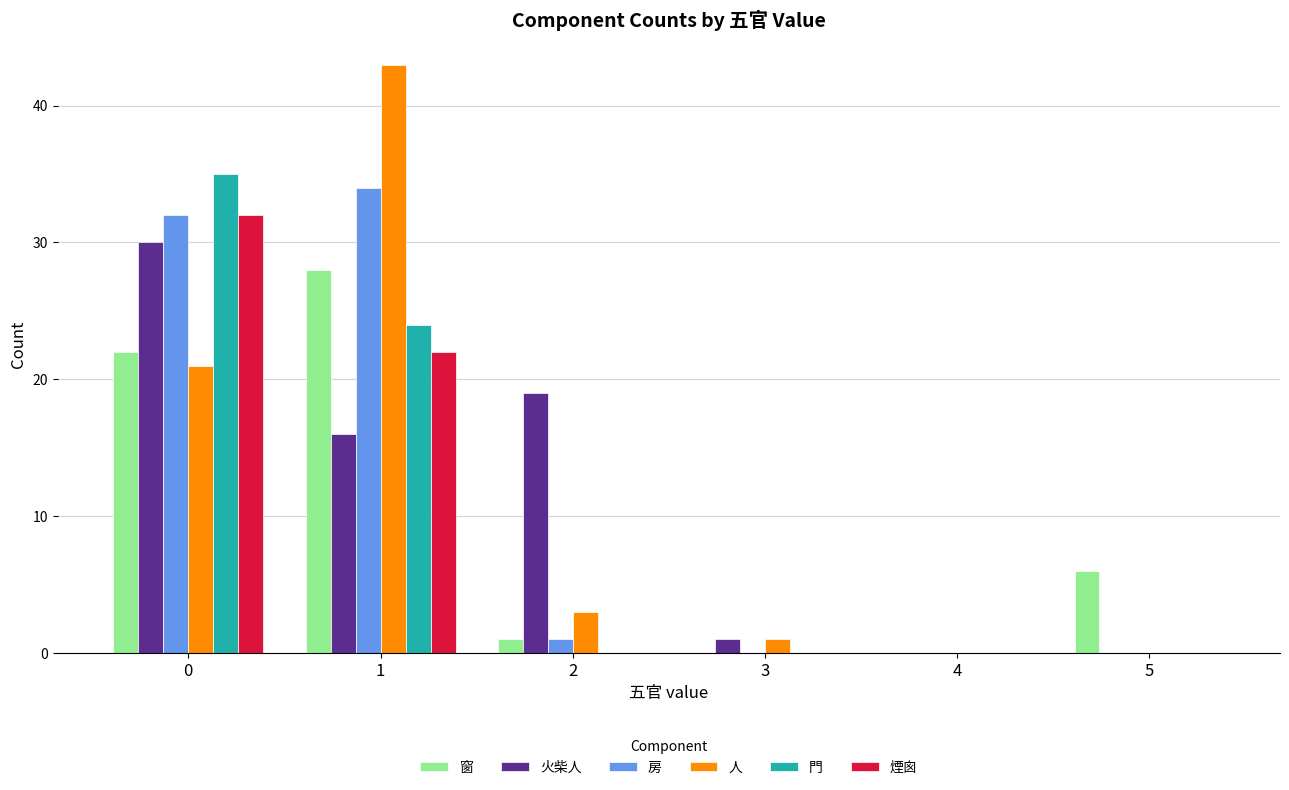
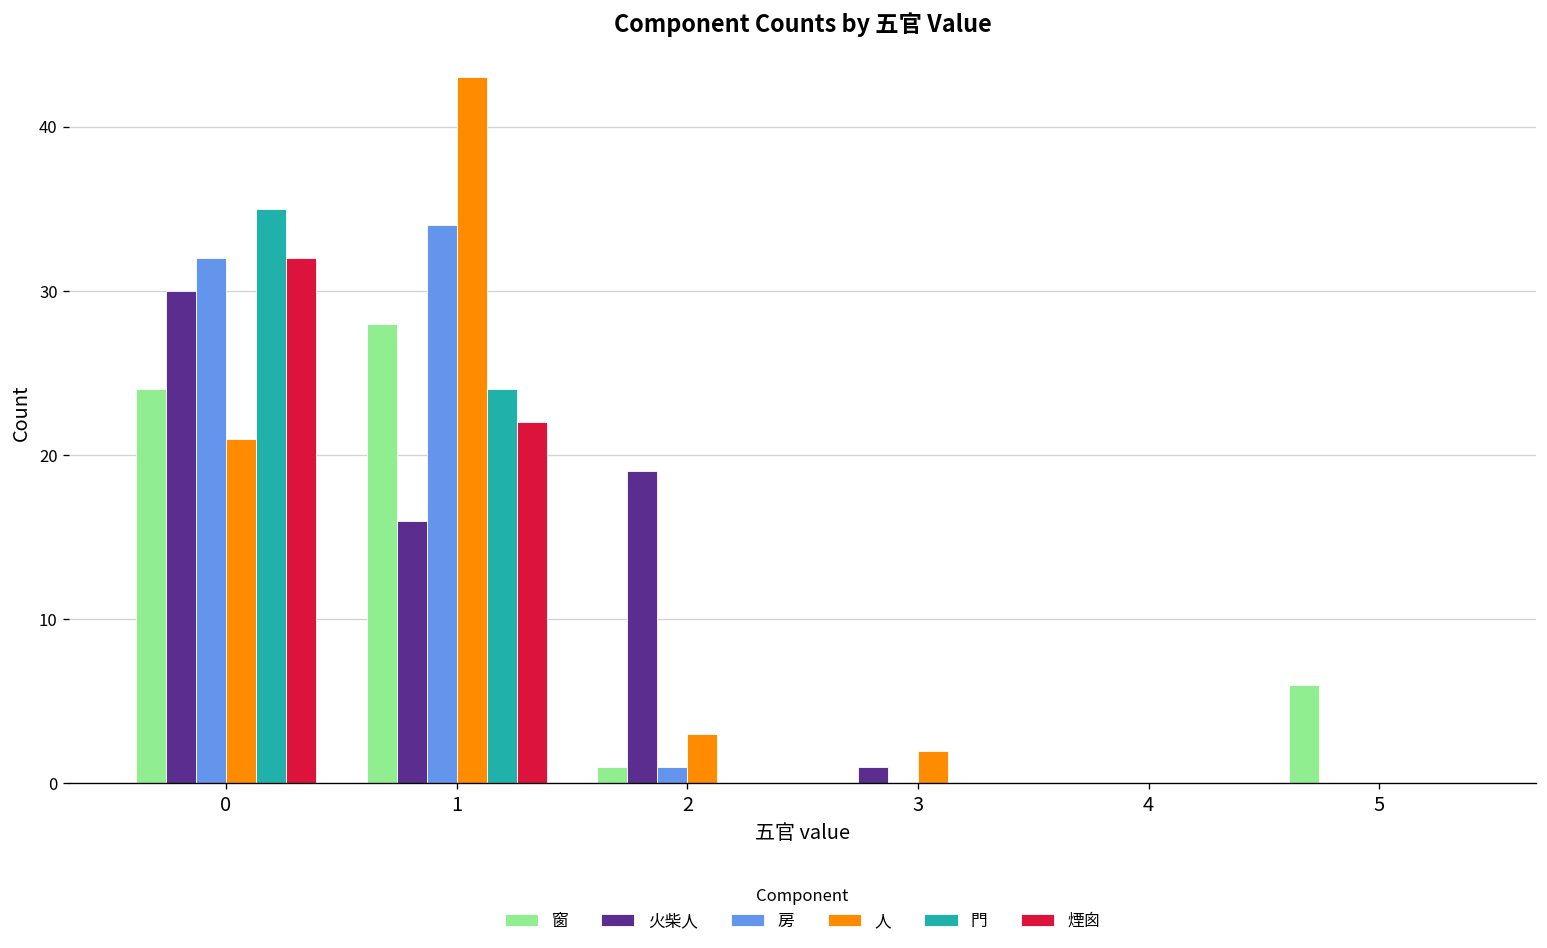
窗, 0: 22 -> 24
人, 3: 1 -> 2
